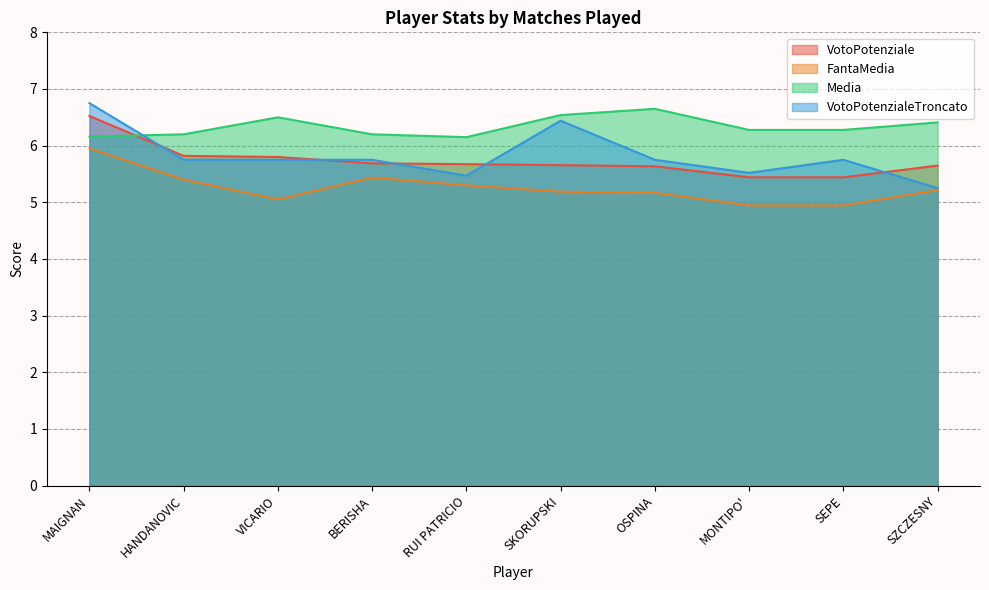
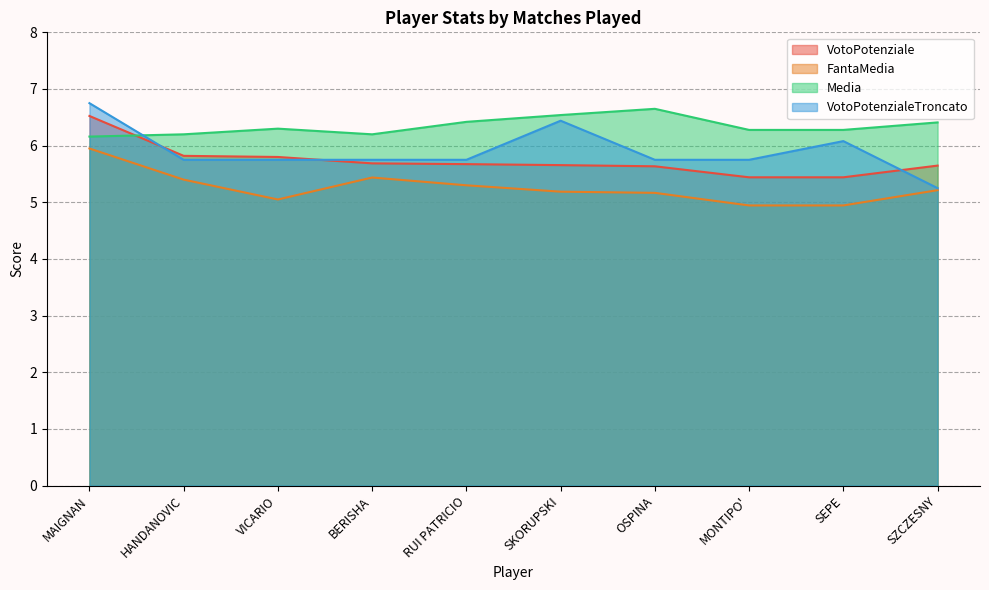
Media, VICARIO: 6.5 -> 6.3
Media, RUI PATRICIO: 6.2 -> 6.4
VotoPotenzialeTroncato, RUI PATRICIO: 5.5 -> 5.8
VotoPotenzialeTroncato, MONTIPO': 5.5 -> 5.8
VotoPotenzialeTroncato, SEPE: 5.8 -> 6.1
